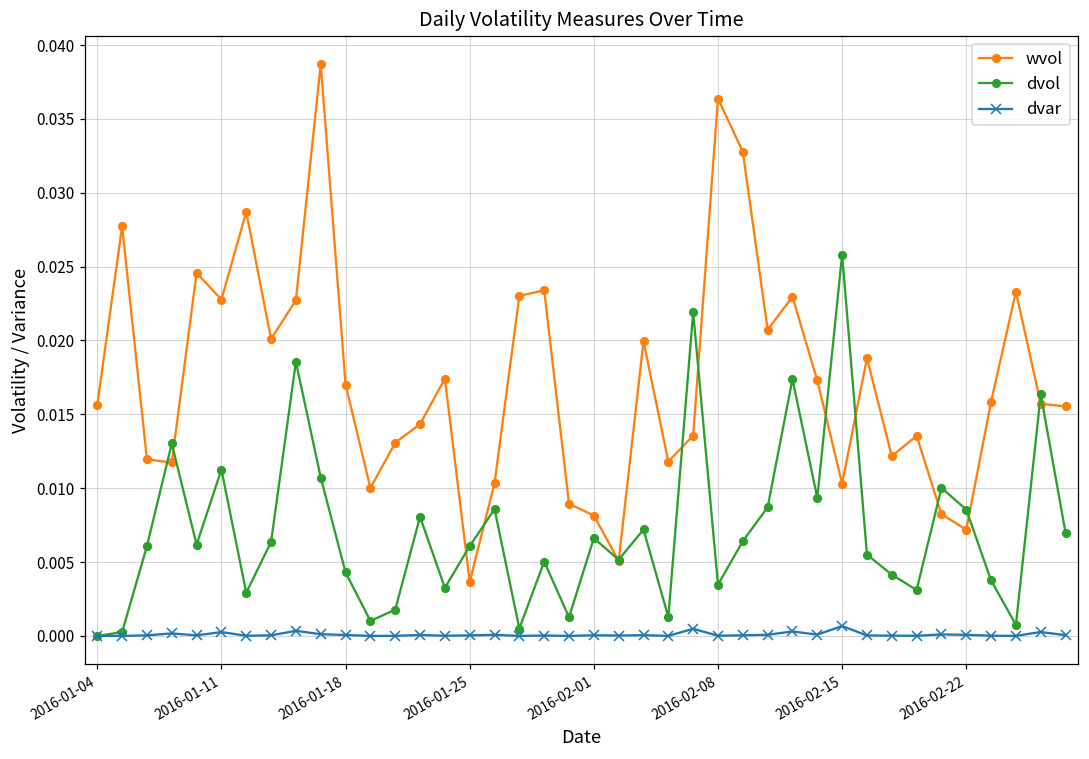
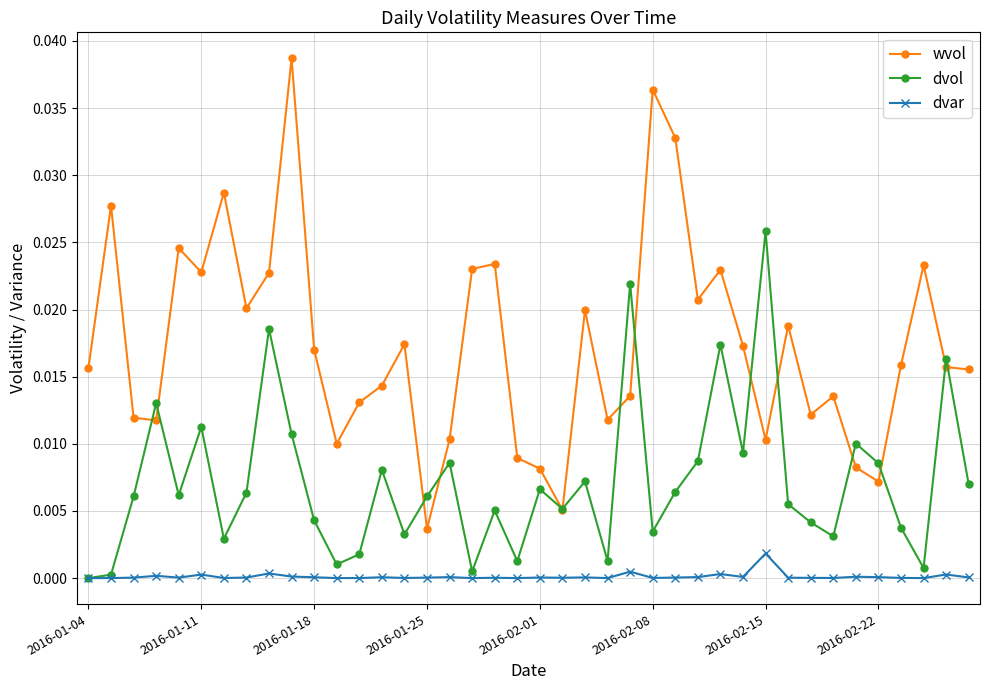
dvar, 2016-02-15: 0.0007 -> 0.0018
